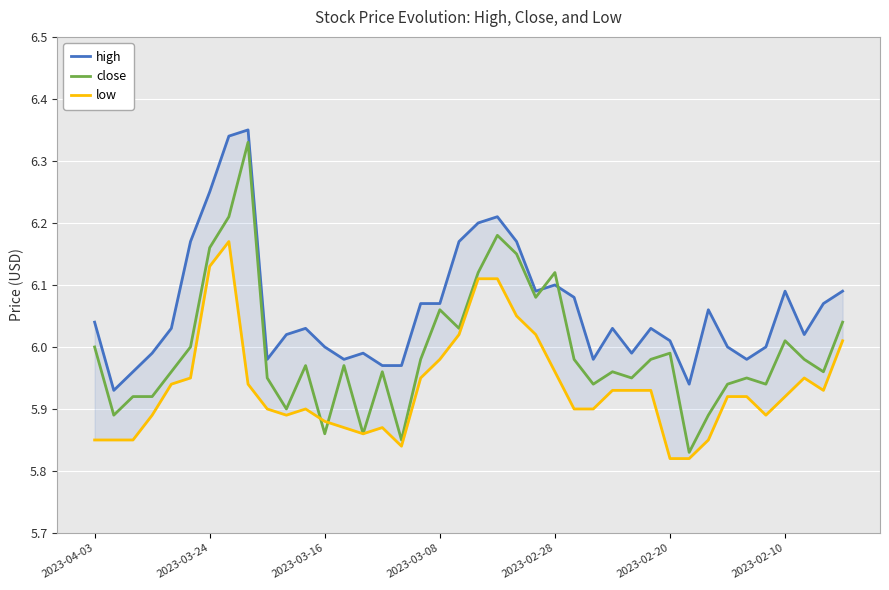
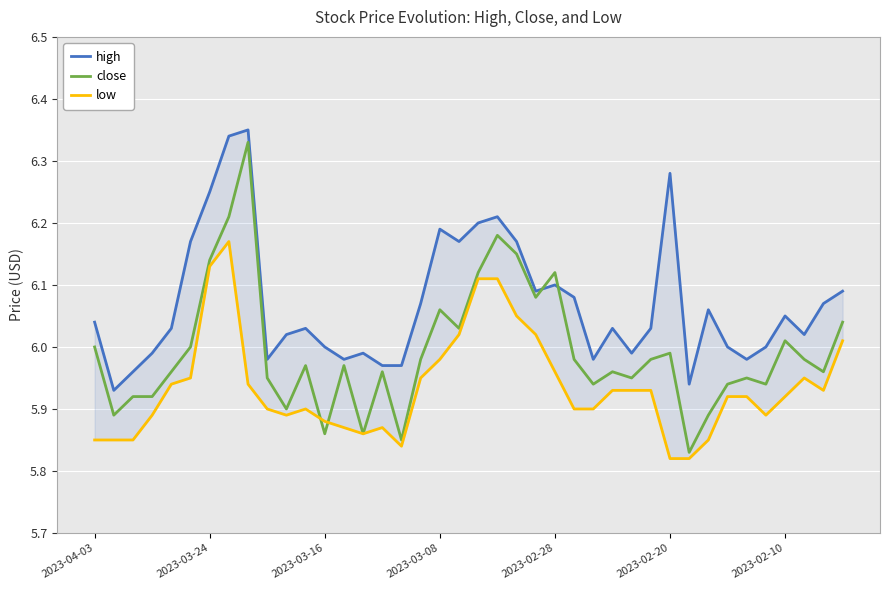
close, 2023-03-24: 6.16 -> 6.14
high, 2023-03-08: 6.07 -> 6.19
high, 2023-02-20: 6.01 -> 6.28
high, 2023-02-10: 6.09 -> 6.05
